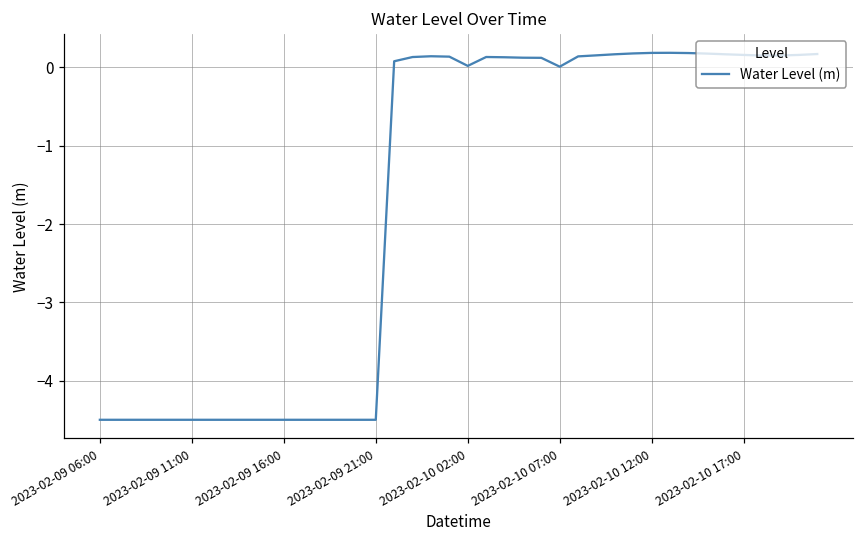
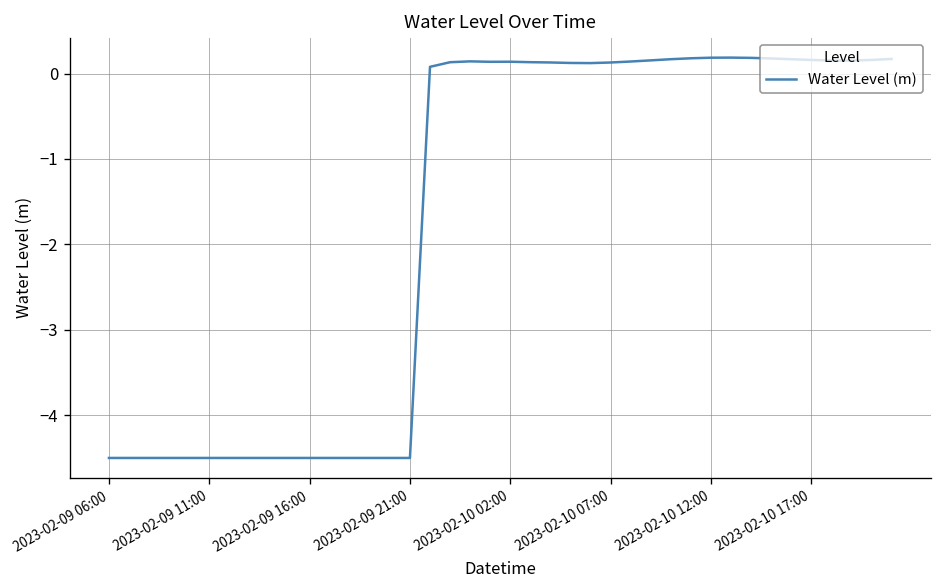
2023-02-10 02:00: 0.0 -> 0.1
2023-02-10 07:00: 0.0 -> 0.1
